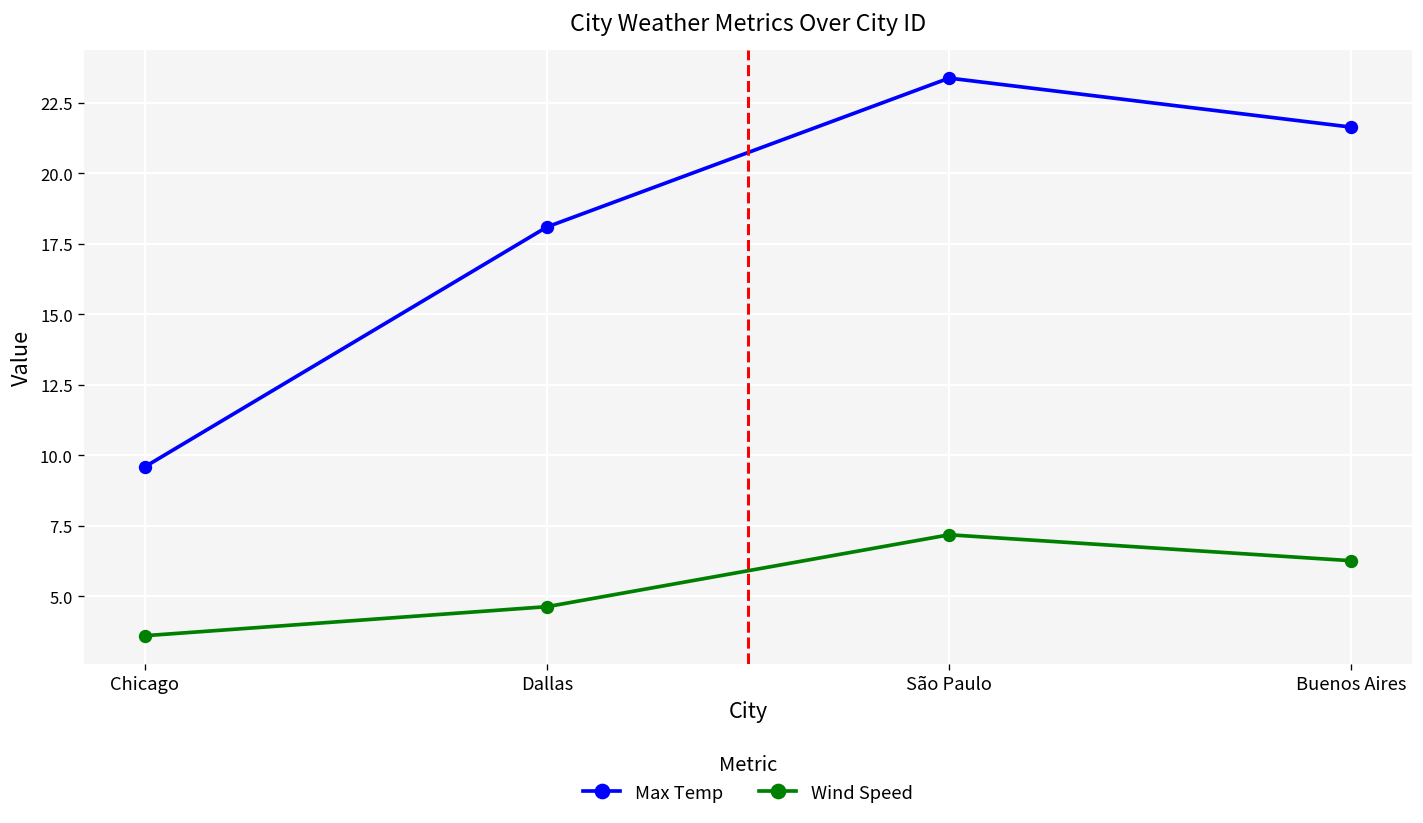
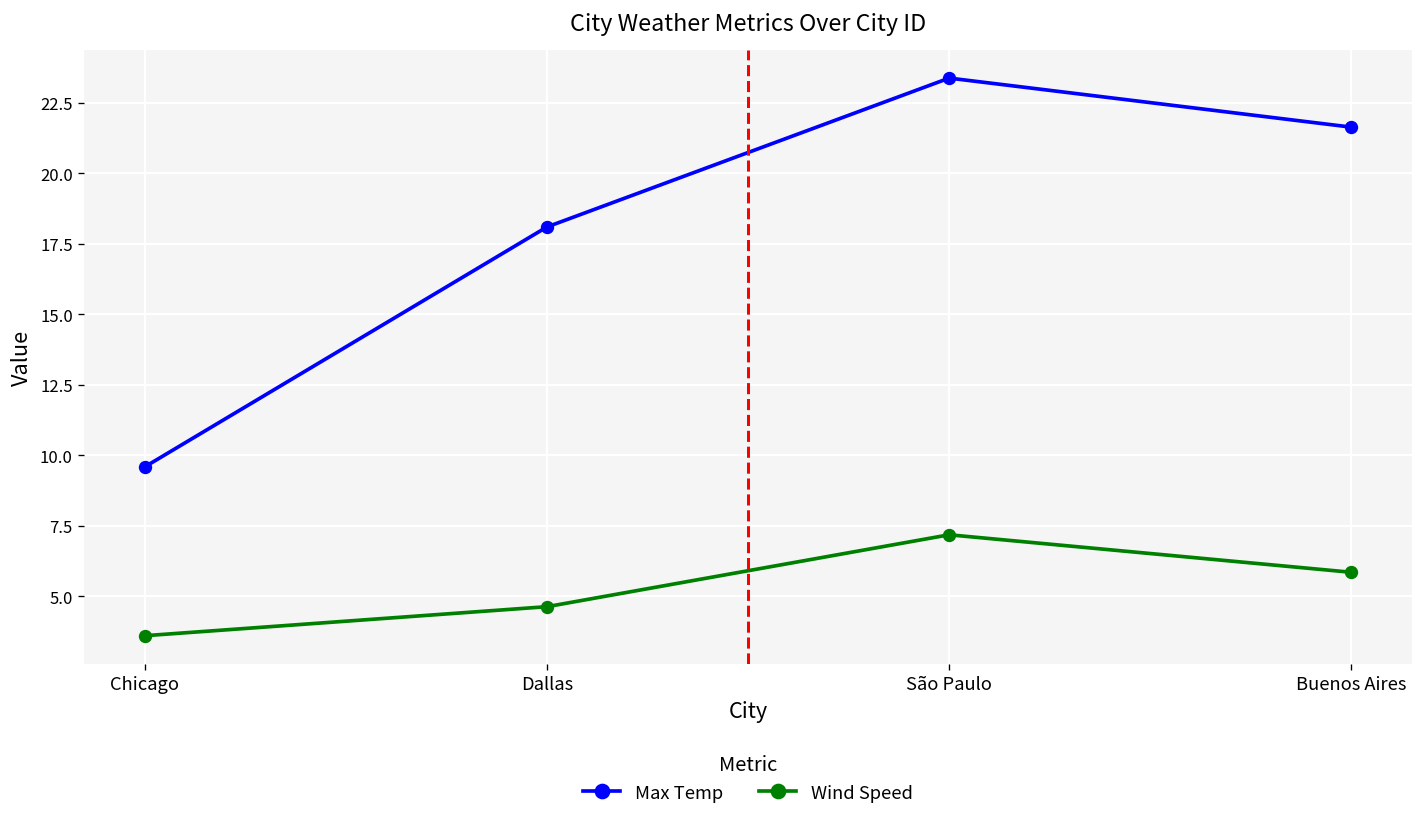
Wind Speed, Buenos Aires: 6.3 -> 5.9
